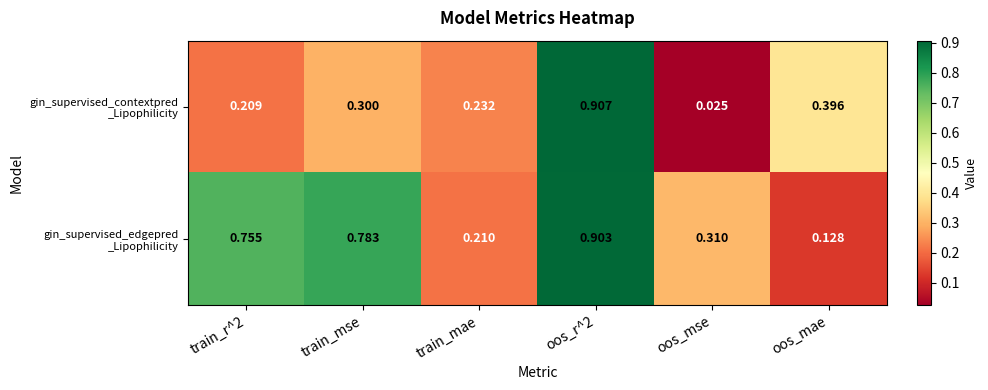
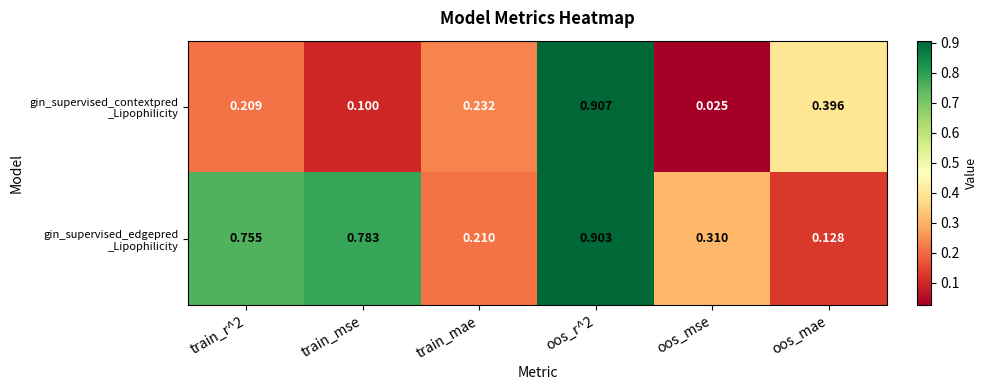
gin_supervised_contextpred _Lipophilicity, train_mse: 0.300 -> 0.100
